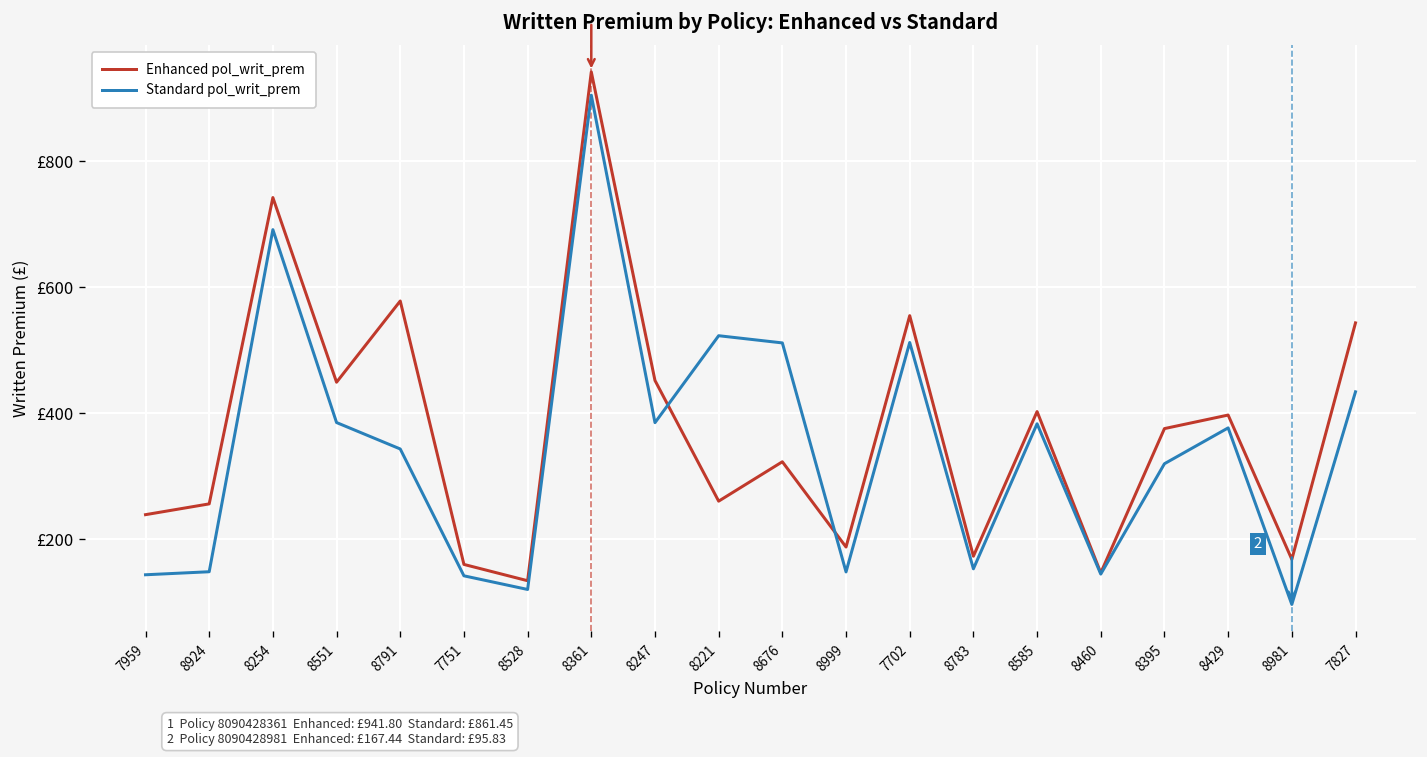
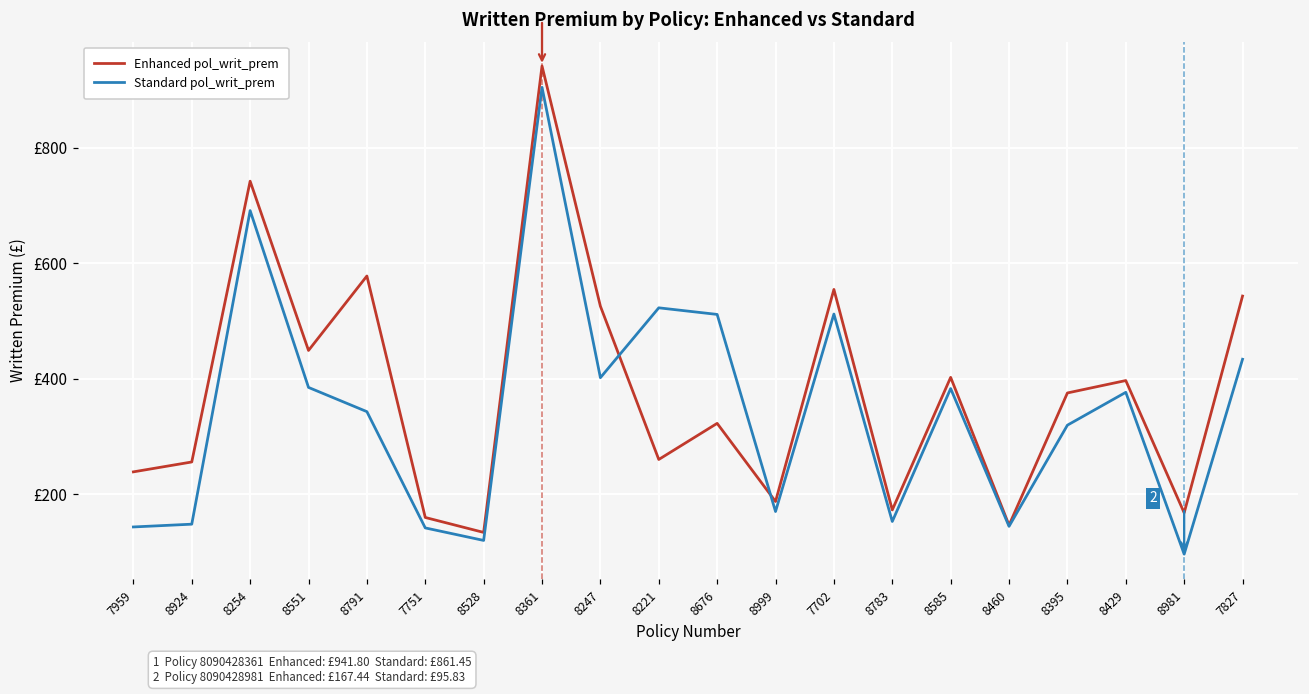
Enhanced pol_writ_prem, 8247: £450 -> £530
Standard pol_writ_prem, 8247: £380 -> £400
Standard pol_writ_prem, 8999: £150 -> £170
